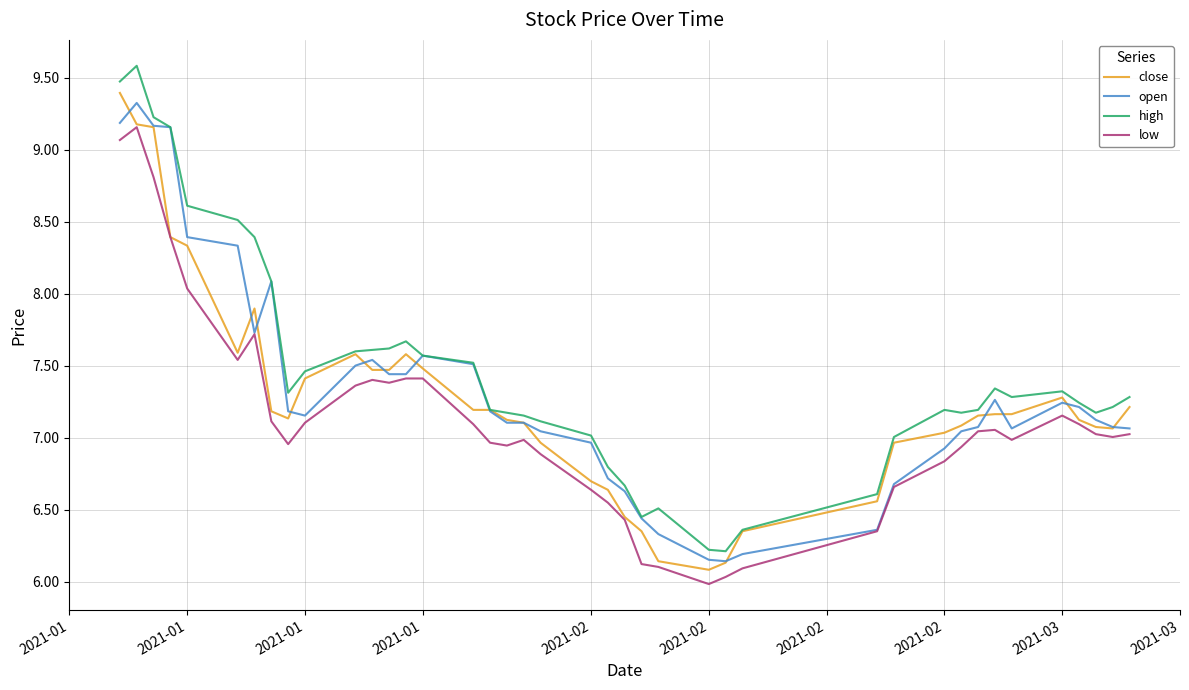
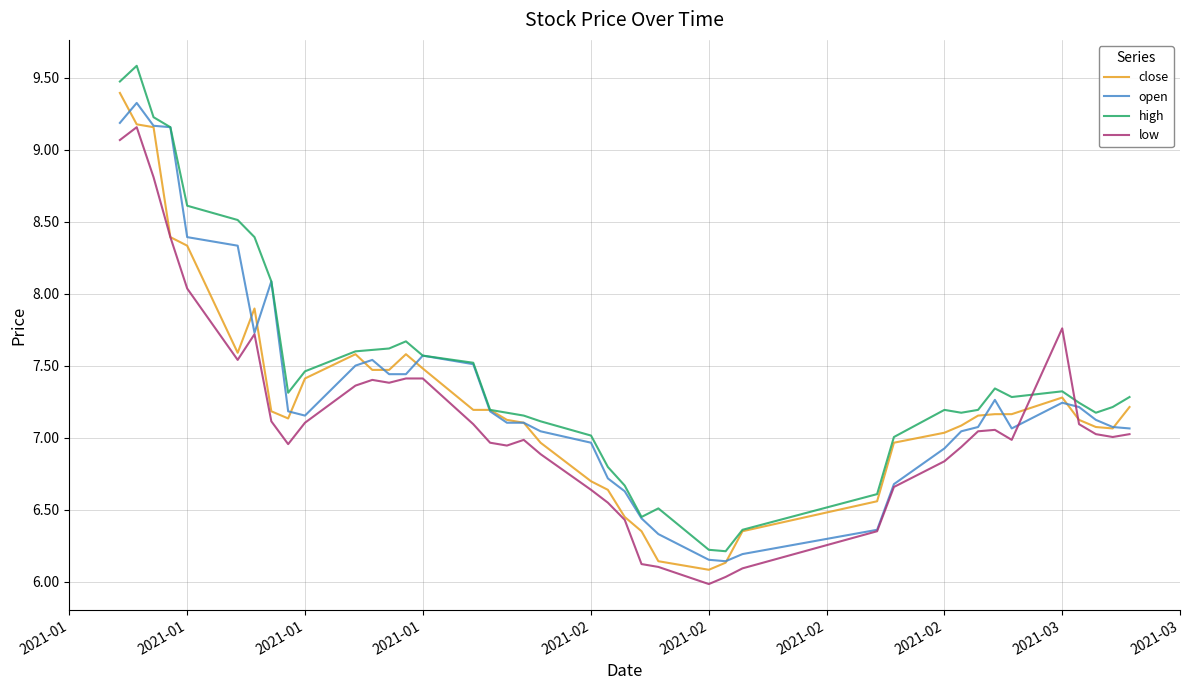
low, 2021-03: 7.15 -> 7.76
